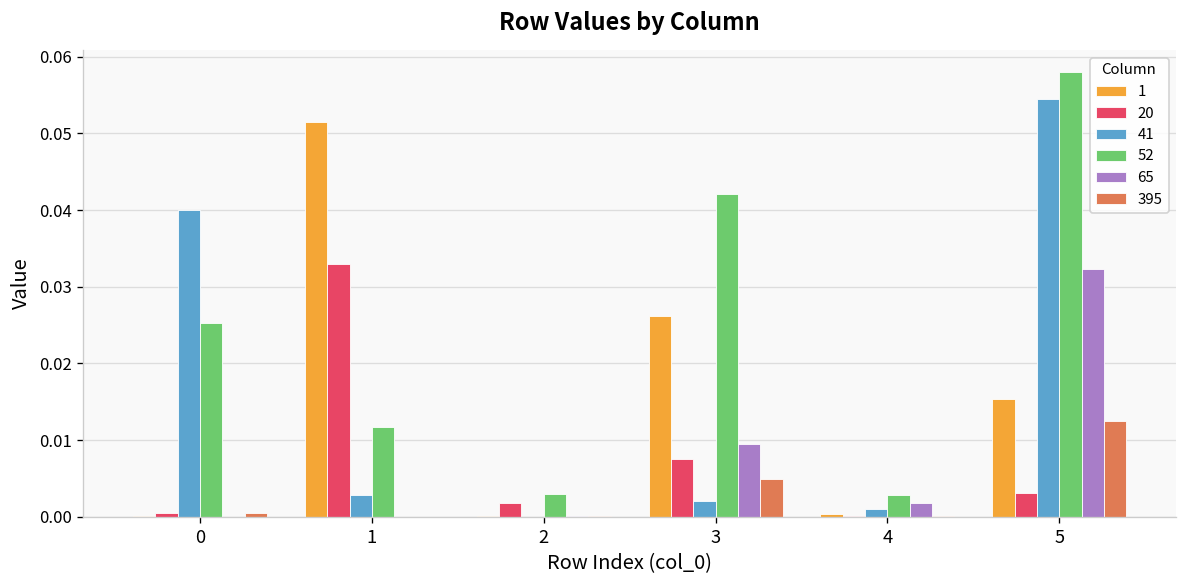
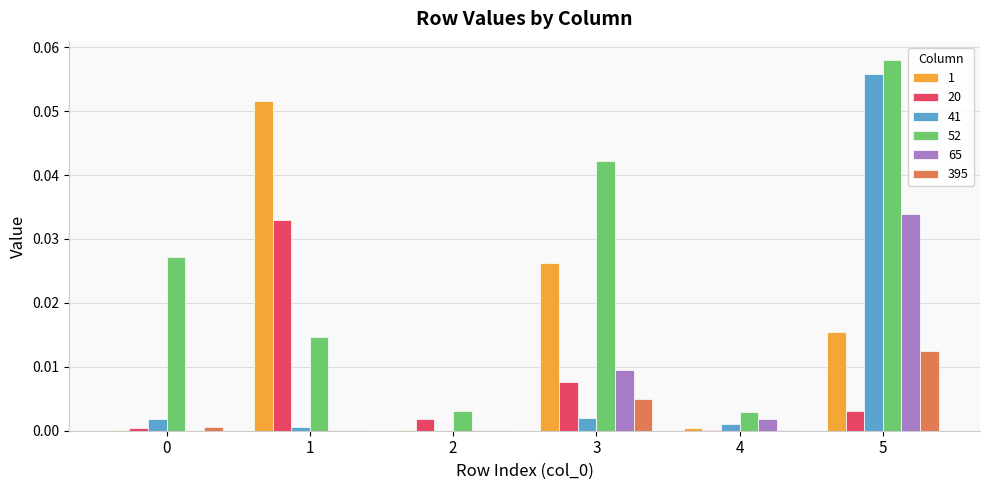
41, 0: 0.040 -> 0.002
52, 0: 0.025 -> 0.027
41, 1: 0.003 -> 0.001
52, 1: 0.012 -> 0.015
41, 5: 0.054 -> 0.056
65, 5: 0.032 -> 0.034
